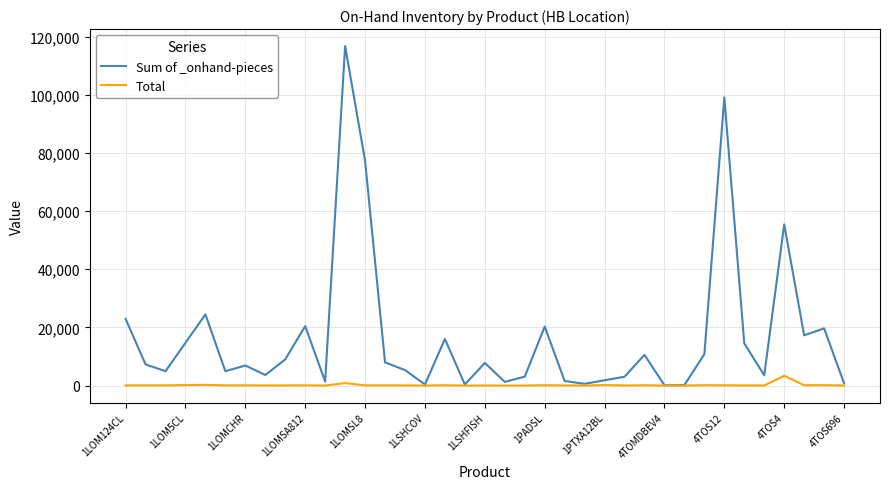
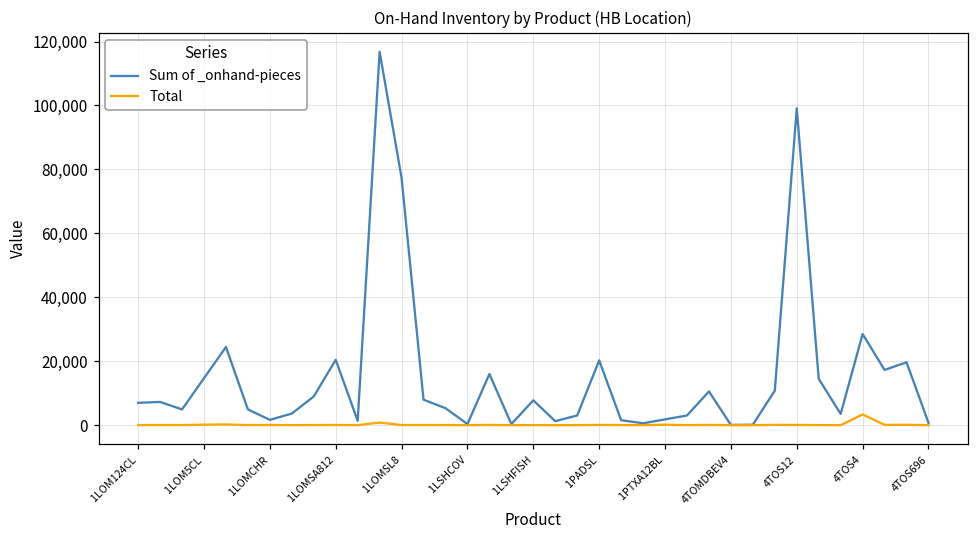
Sum of _onhand-pieces, 1LOM124CL: 23,000 -> 7,000
Sum of _onhand-pieces, 1LOMCHR: 7,000 -> 2,000
Sum of _onhand-pieces, 4TOS4: 55,000 -> 29,000
